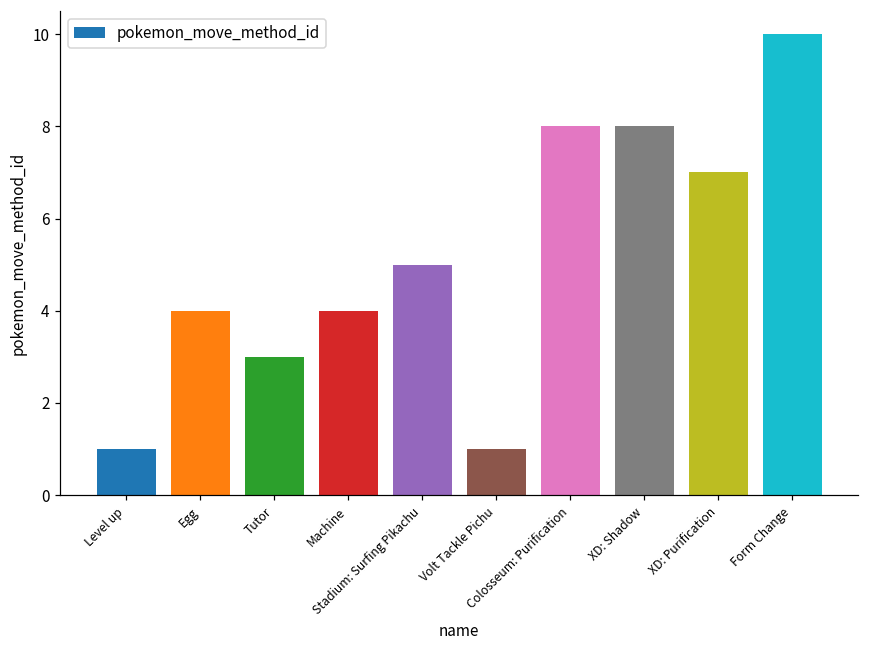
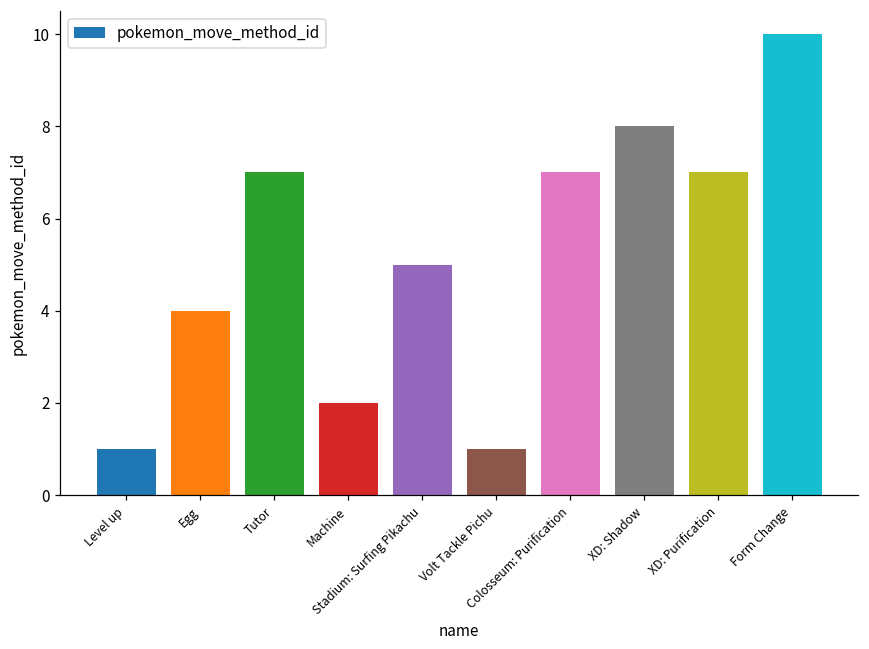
Tutor: 3 -> 7
Machine: 4 -> 2
Colosseum: Purification: 8 -> 7
